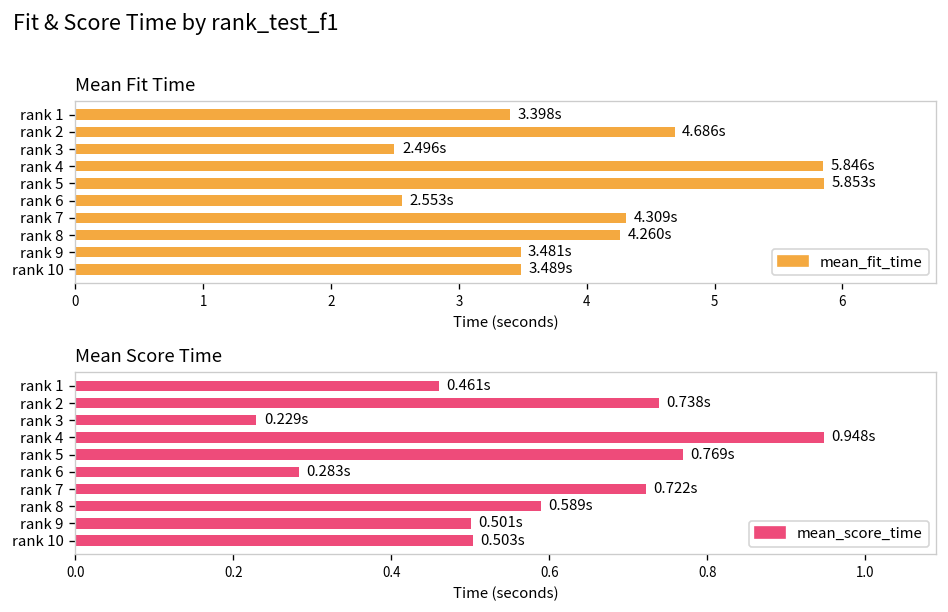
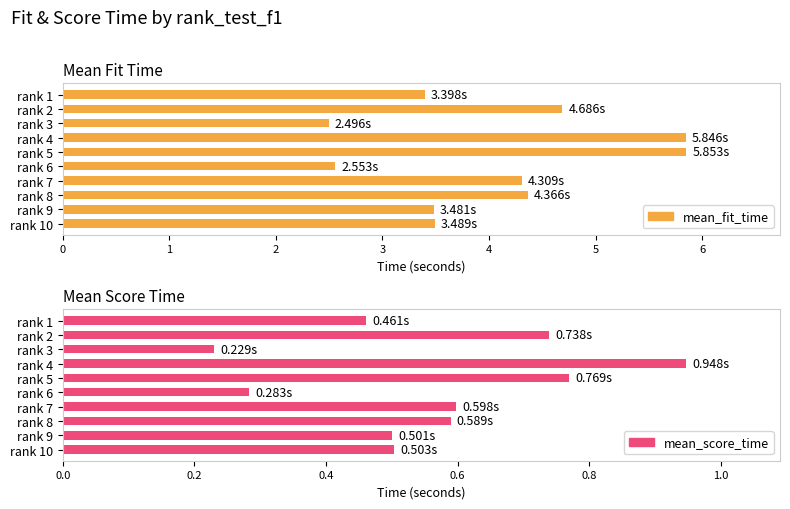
Mean Fit Time, rank 8: 4.260s -> 4.366s
Mean Score Time, rank 7: 0.722s -> 0.598s
